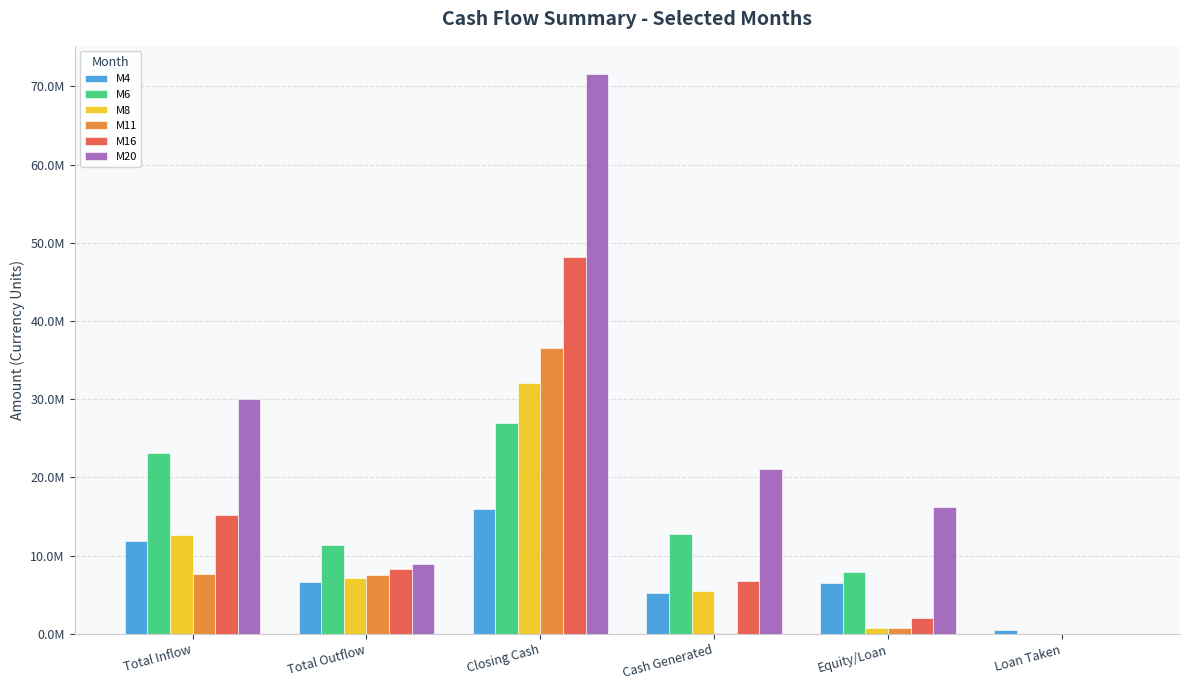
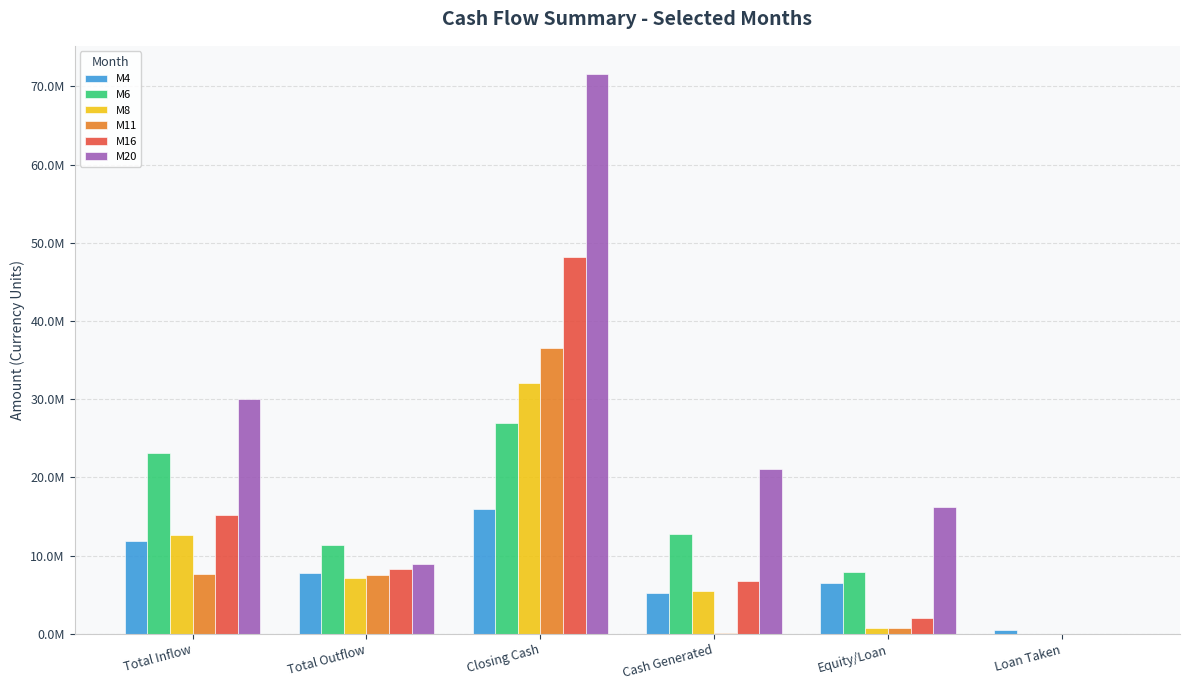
M4, Total Outflow: 7000000 -> 8000000
